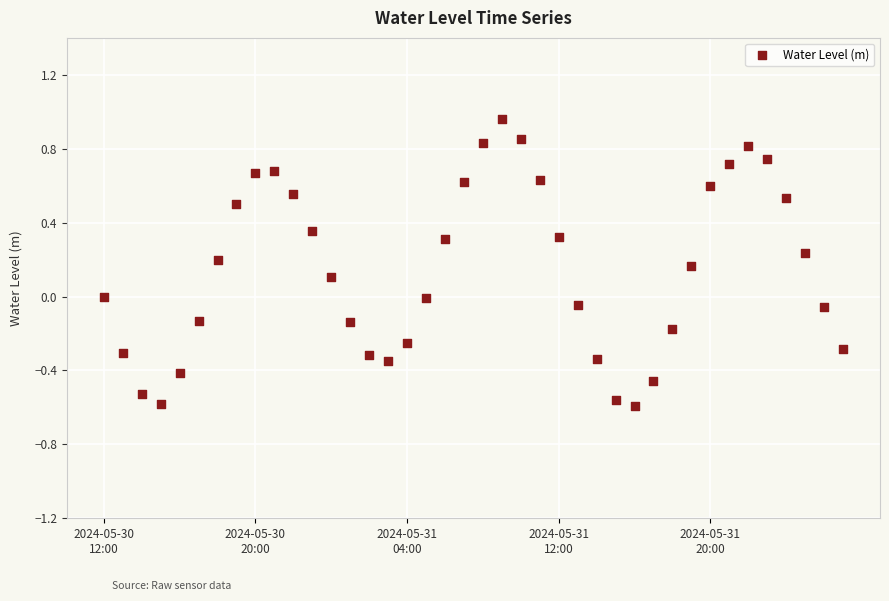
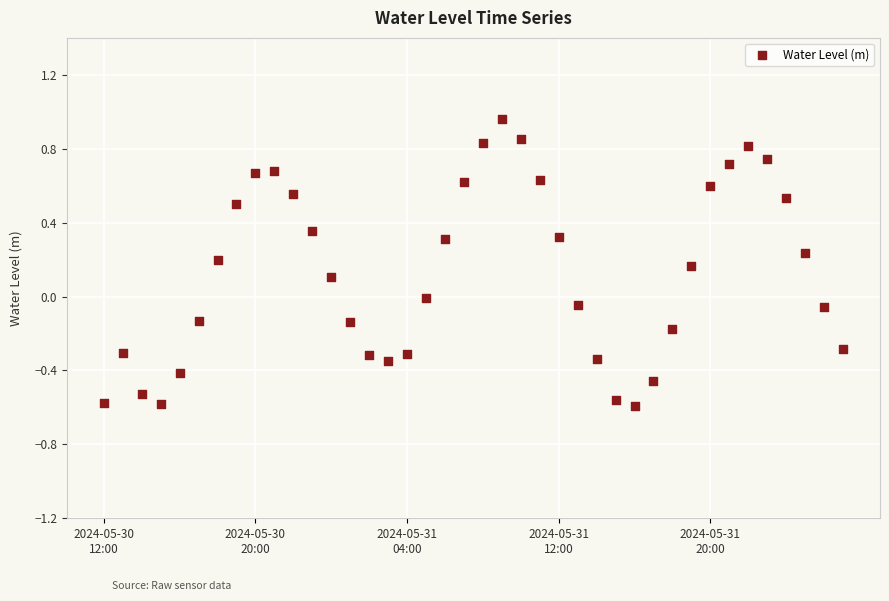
2024-05-30 12:00: 0.00 -> -0.58
2024-05-31 04:00: -0.25 -> -0.31
